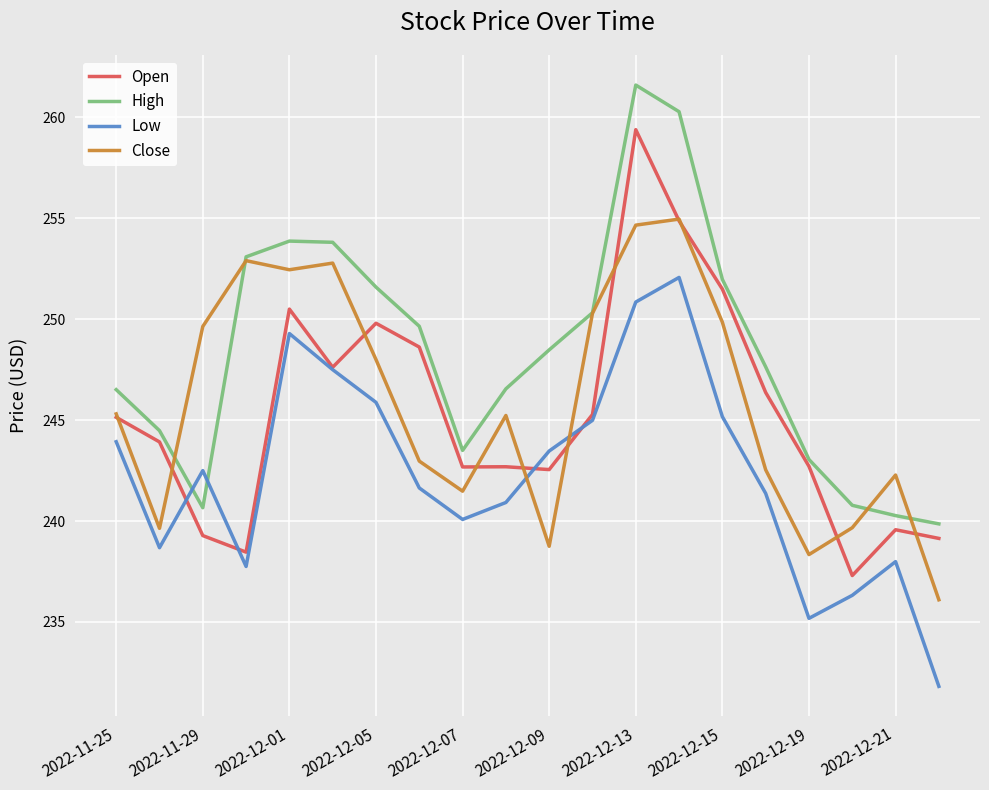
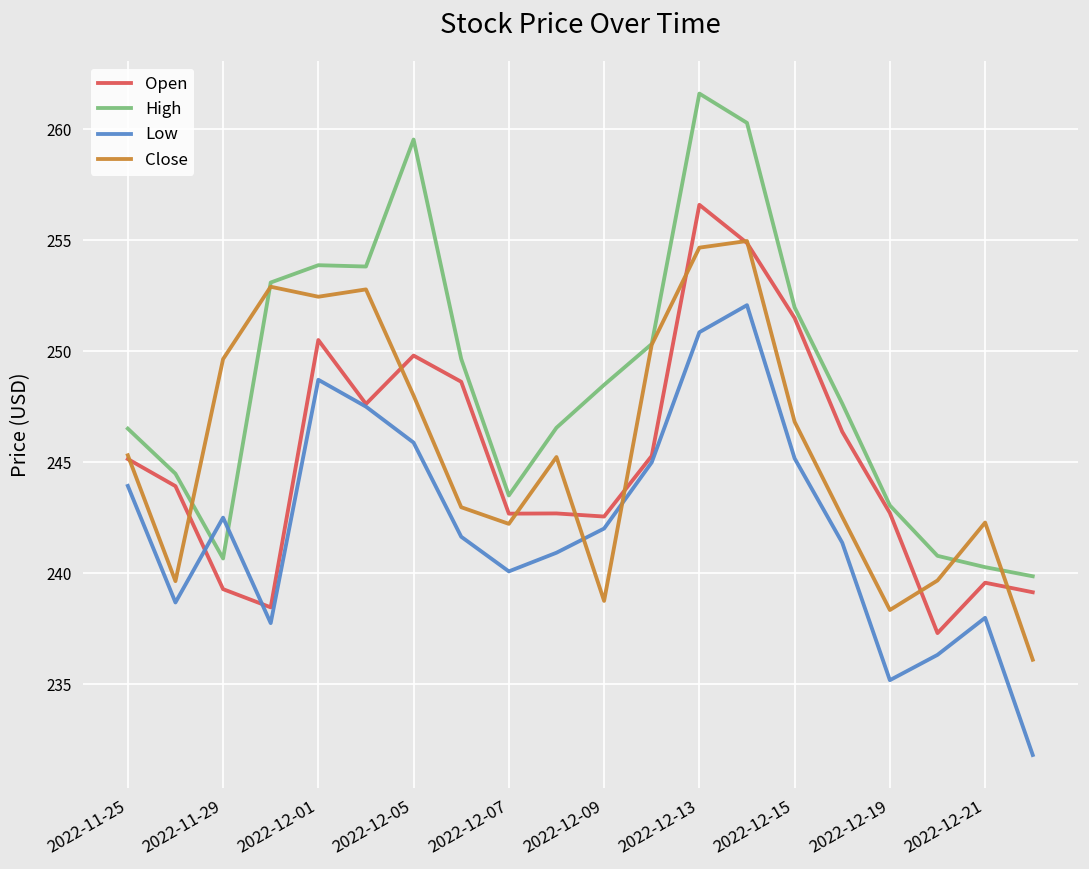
Low, 2022-12-01: 249.3 -> 248.7
High, 2022-12-05: 251.6 -> 259.5
Close, 2022-12-07: 241.5 -> 242.2
Low, 2022-12-09: 243.5 -> 242.0
Open, 2022-12-13: 259.4 -> 256.6
Close, 2022-12-15: 249.9 -> 246.8
